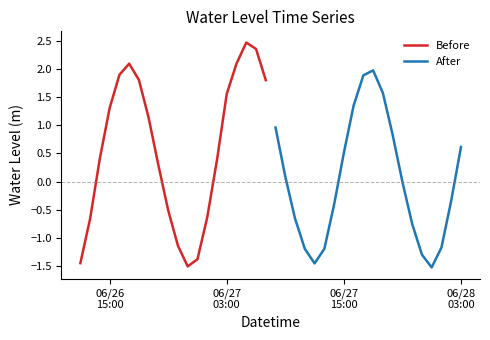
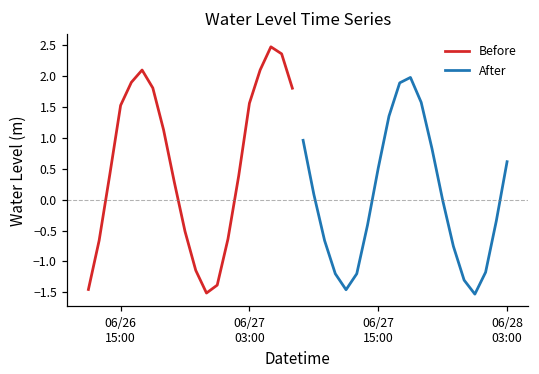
Before, 06/26 15:00: 1.3 -> 1.5
